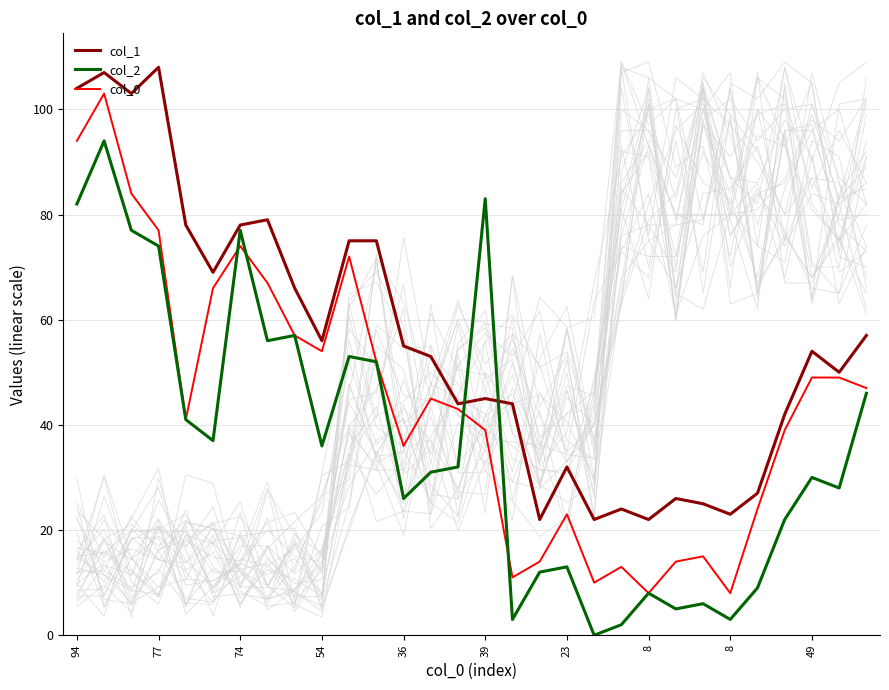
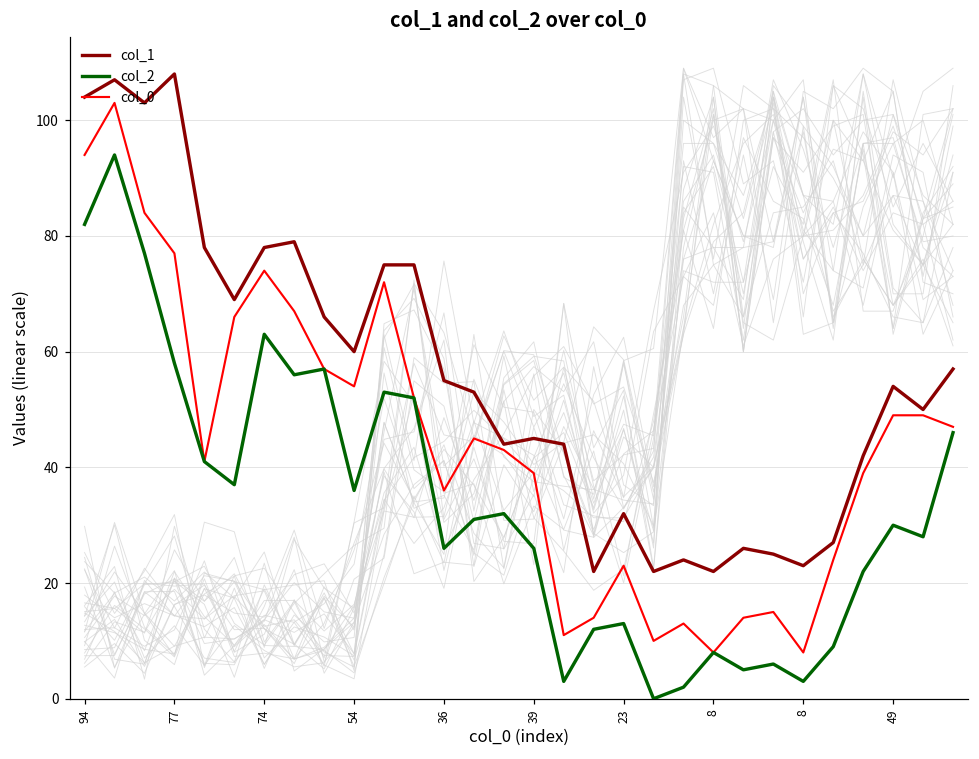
col_2, 77: 74 -> 58
col_2, 74: 77 -> 63
col_1, 54: 56 -> 60
col_2, 39: 83 -> 26
